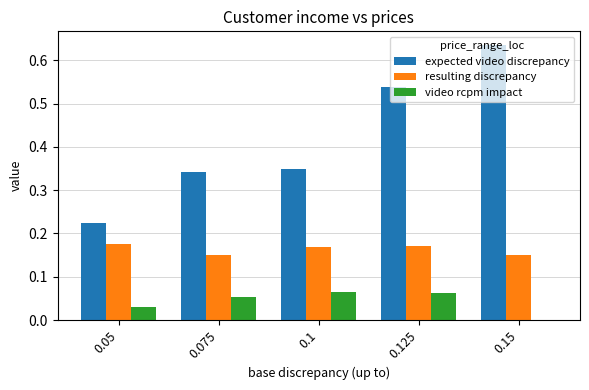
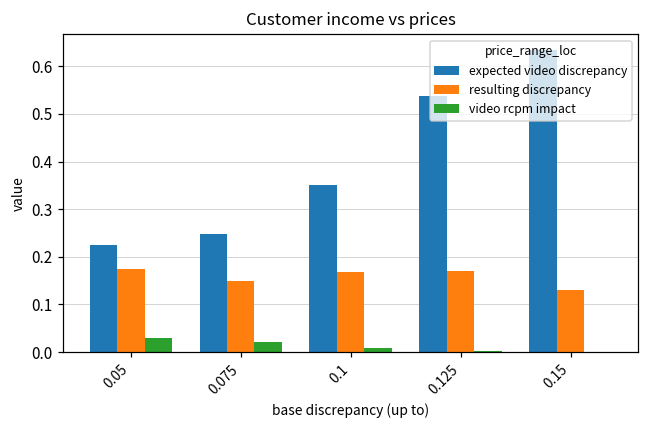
expected video discrepancy, 0.075: 0.34 -> 0.25
video rcpm impact, 0.075: 0.05 -> 0.02
video rcpm impact, 0.1: 0.06 -> 0.01
video rcpm impact, 0.125: 0.06 -> 0.00
resulting discrepancy, 0.15: 0.15 -> 0.13
